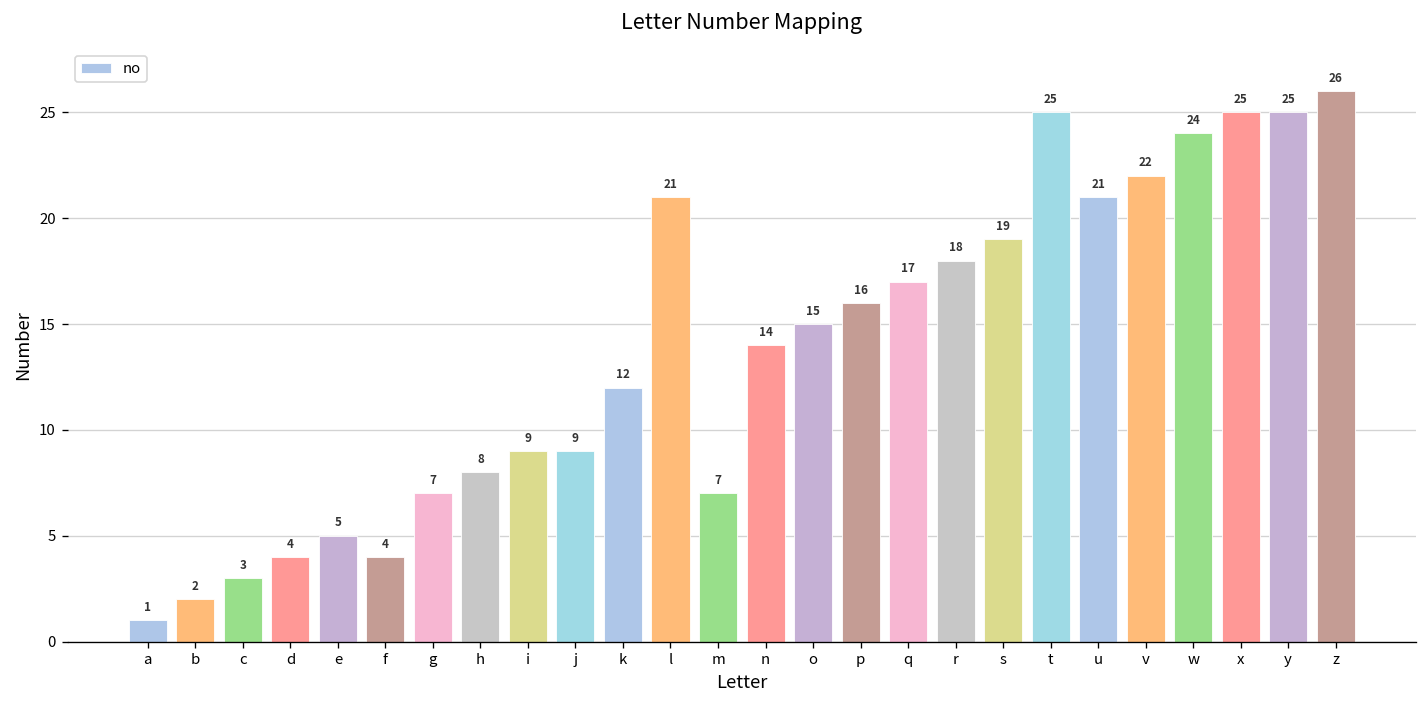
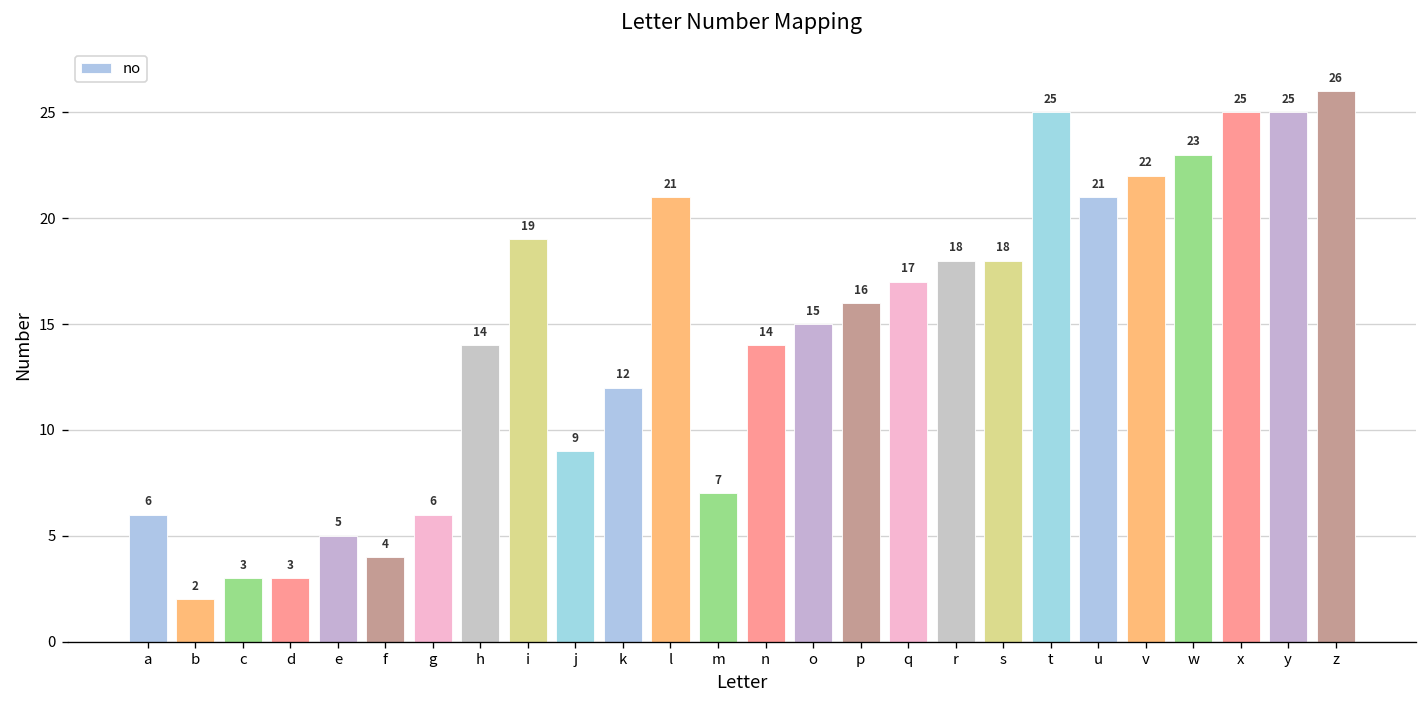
a: 1 -> 6
d: 4 -> 3
g: 7 -> 6
h: 8 -> 14
i: 9 -> 19
s: 19 -> 18
w: 24 -> 23
